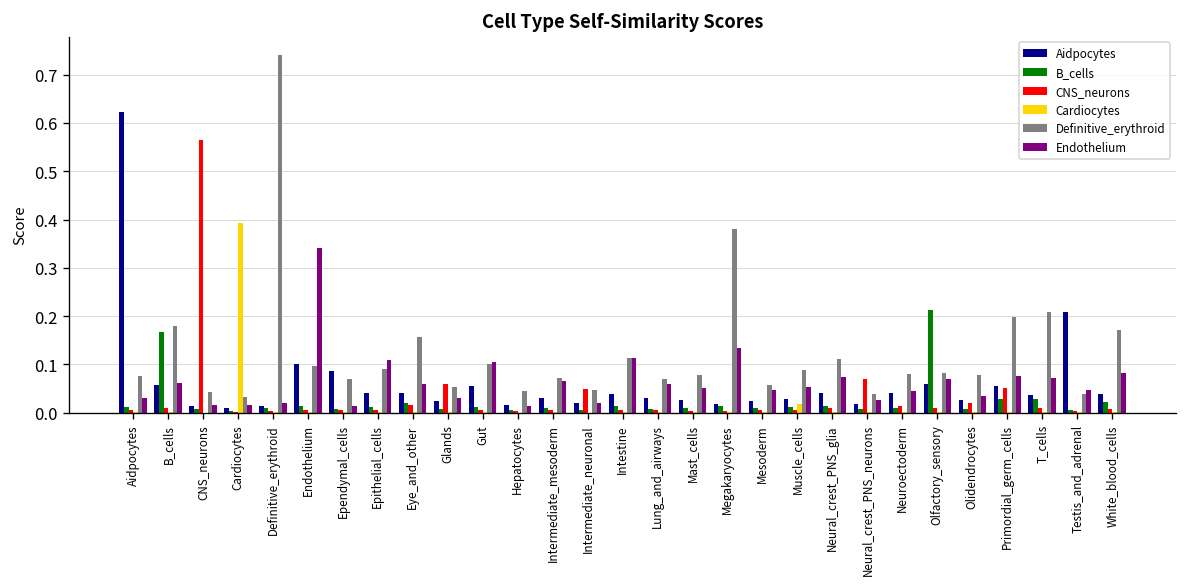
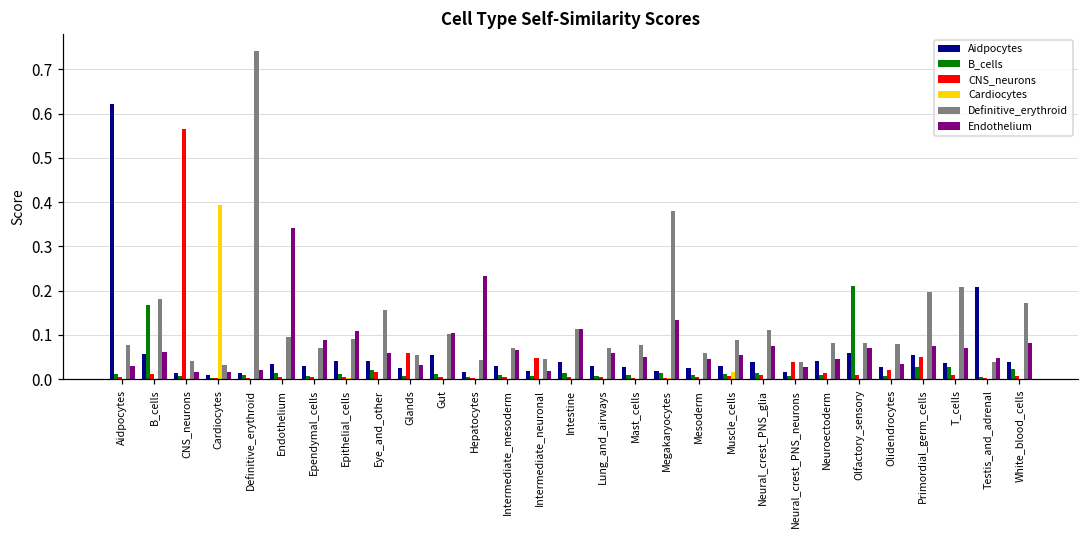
Aidpocytes, Endothelium: 0.10 -> 0.03
Aidpocytes, Ependymal_cells: 0.09 -> 0.03
Endothelium, Ependymal_cells: 0.01 -> 0.09
Endothelium, Hepatocytes: 0.01 -> 0.23
CNS_neurons, Neural_crest_PNS_neurons: 0.07 -> 0.04
